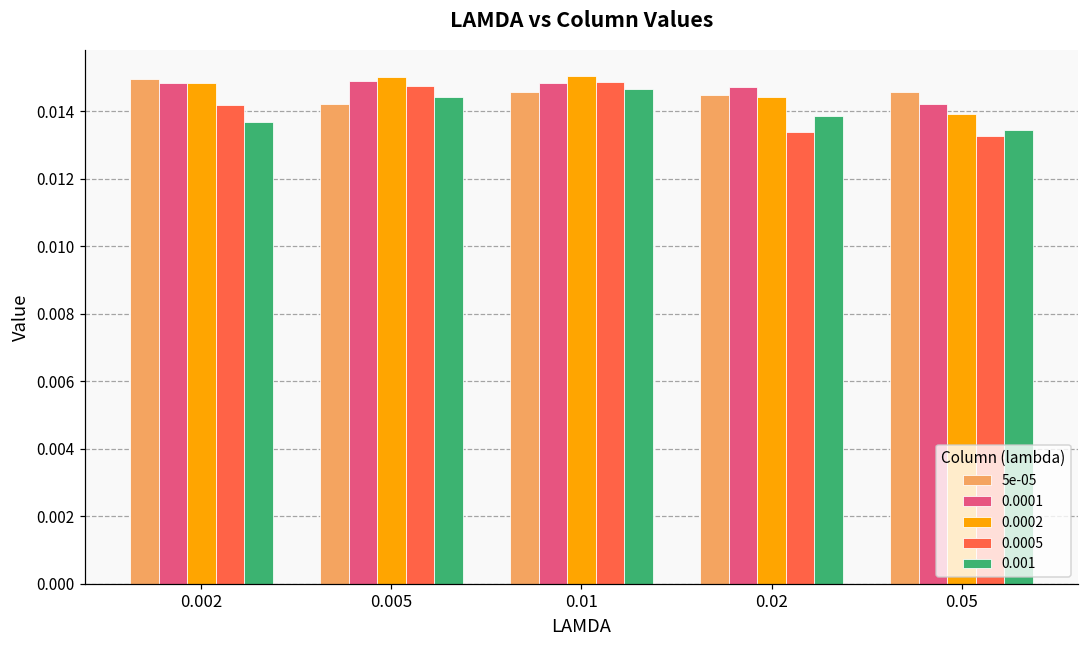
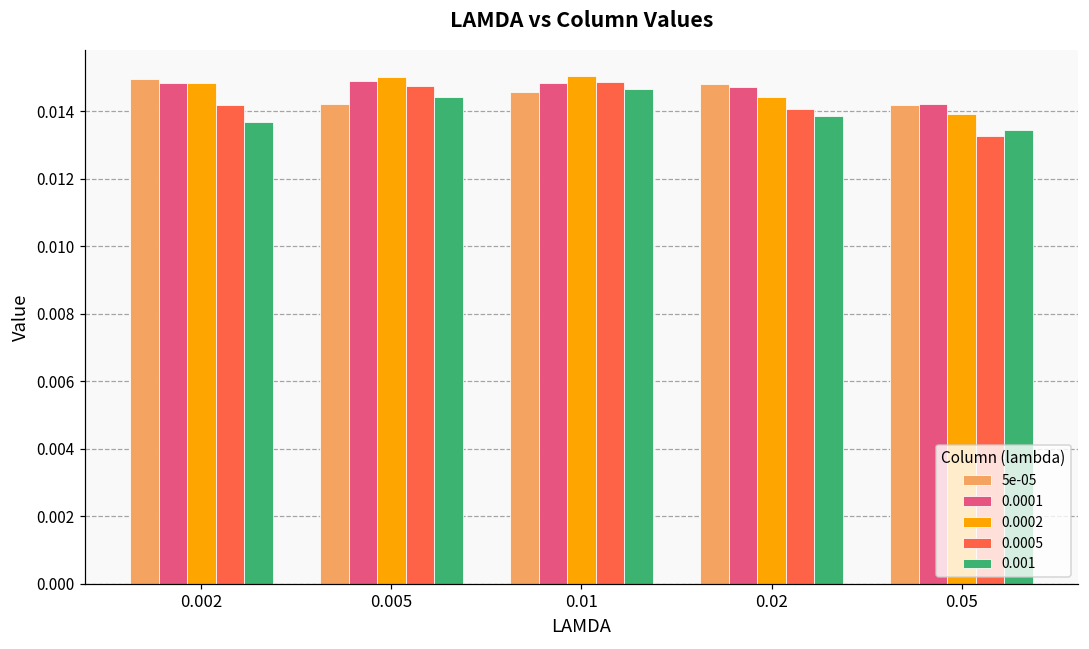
5e-05, 0.02: 0.0145 -> 0.0148
0.0005, 0.02: 0.0134 -> 0.0141
5e-05, 0.05: 0.0146 -> 0.0142
